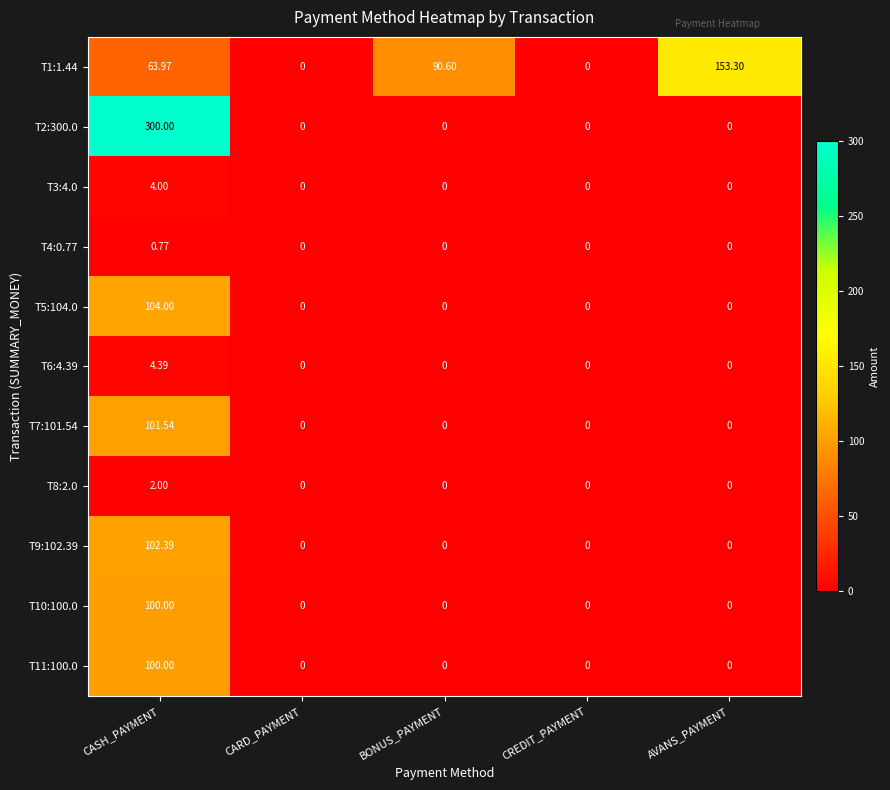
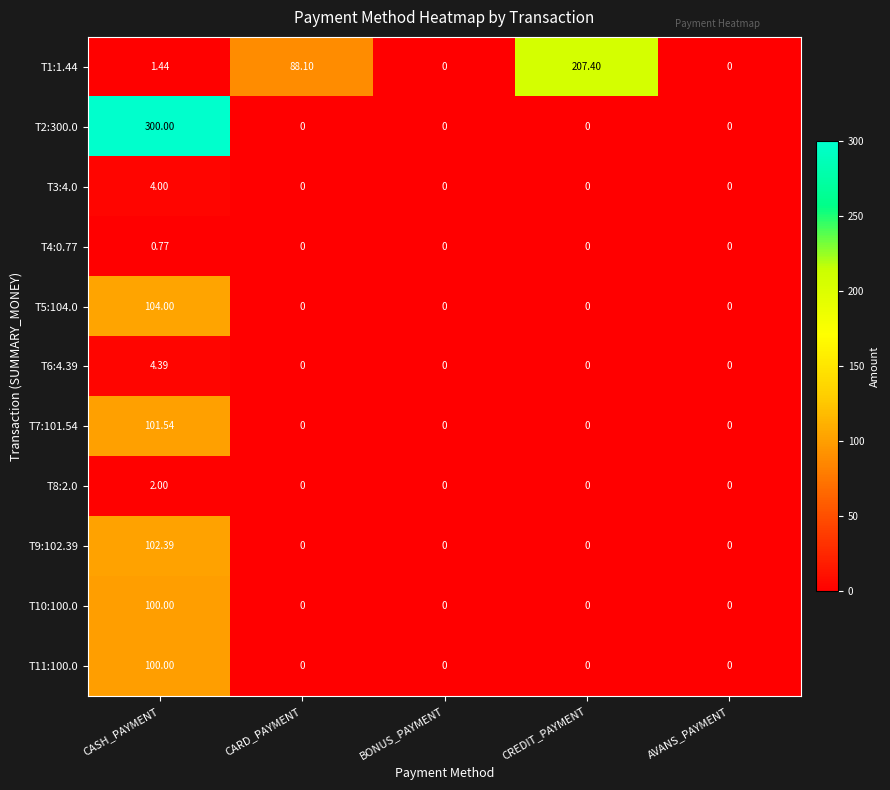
T1:1.44, CASH_PAYMENT: 63.97 -> 1.44
T1:1.44, CARD_PAYMENT: 0 -> 88.10
T1:1.44, BONUS_PAYMENT: 90.60 -> 0
T1:1.44, CREDIT_PAYMENT: 0 -> 207.40
T1:1.44, AVANS_PAYMENT: 153.30 -> 0
